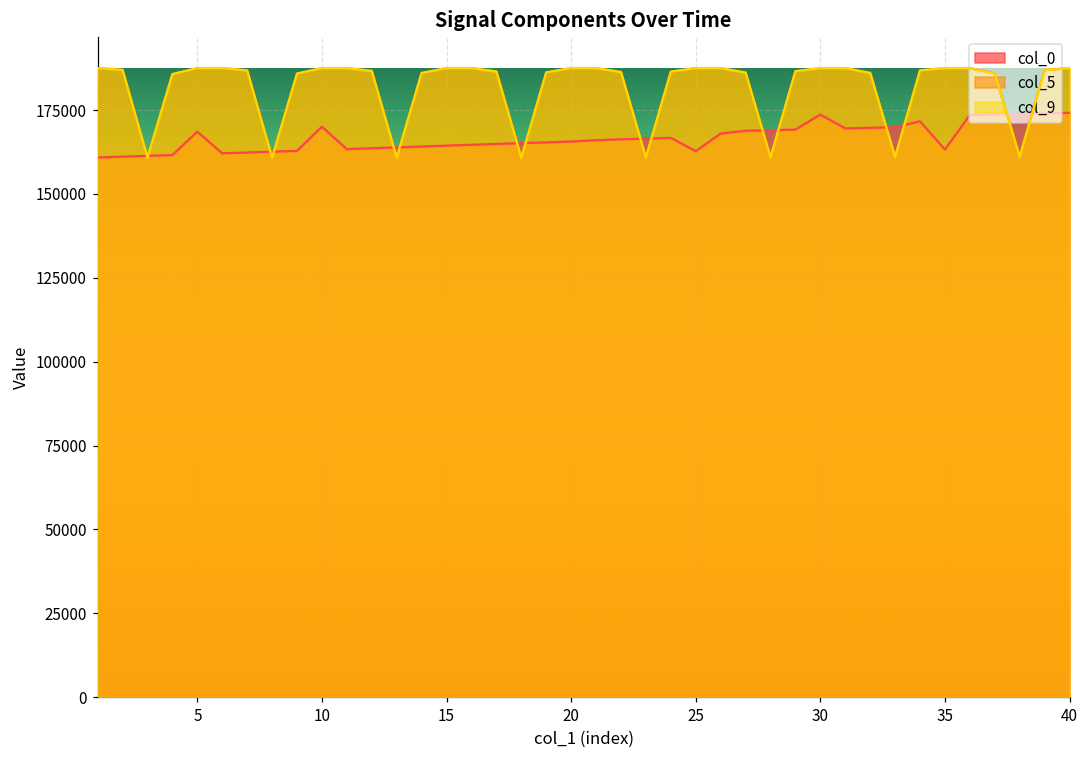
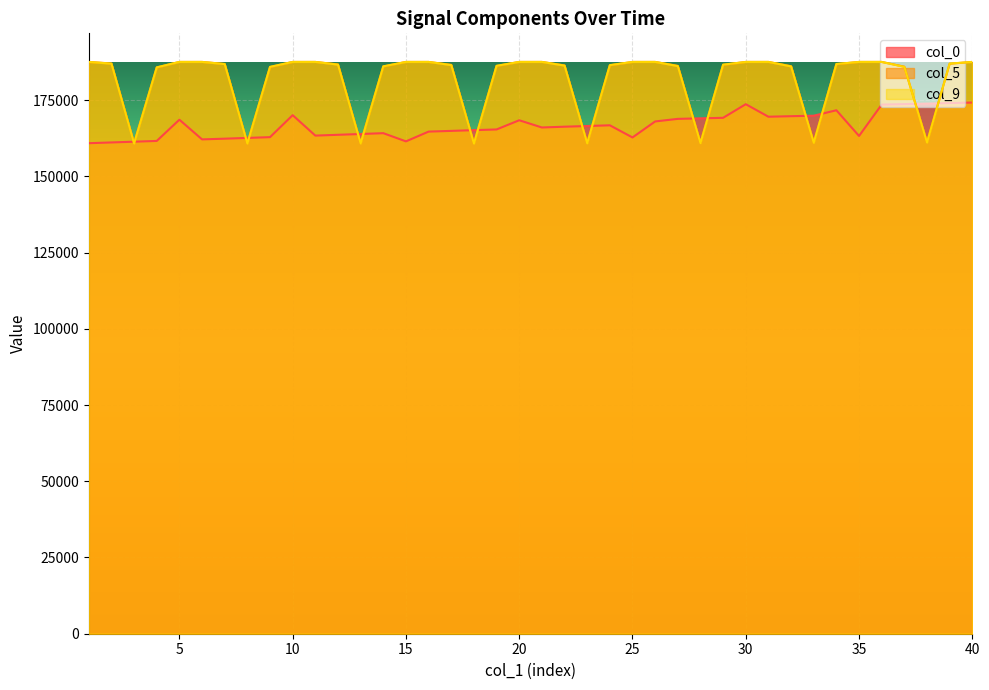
col_0, 15: 164000 -> 161000
col_0, 20: 166000 -> 168000
